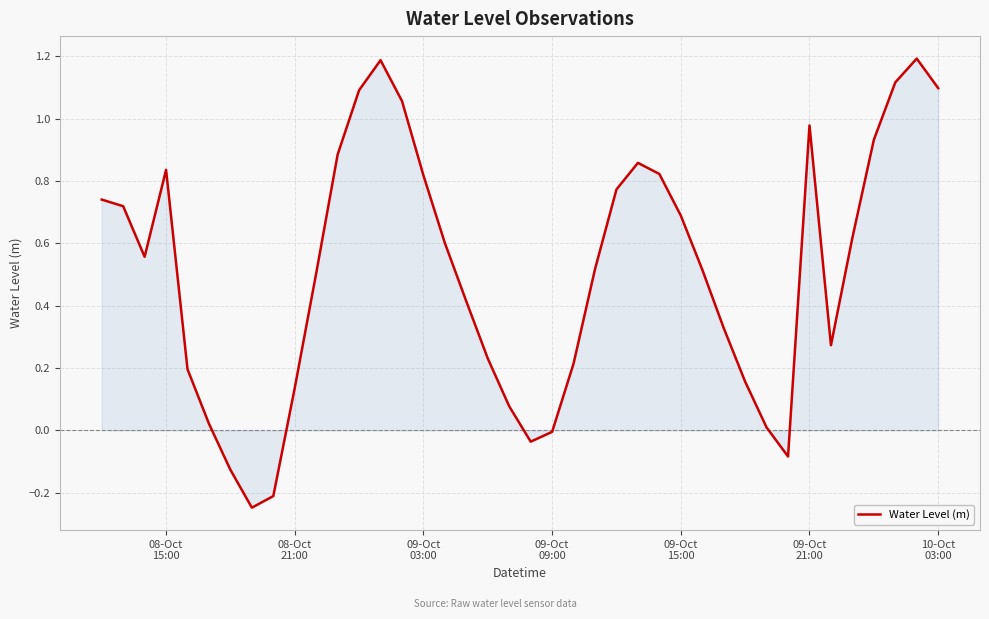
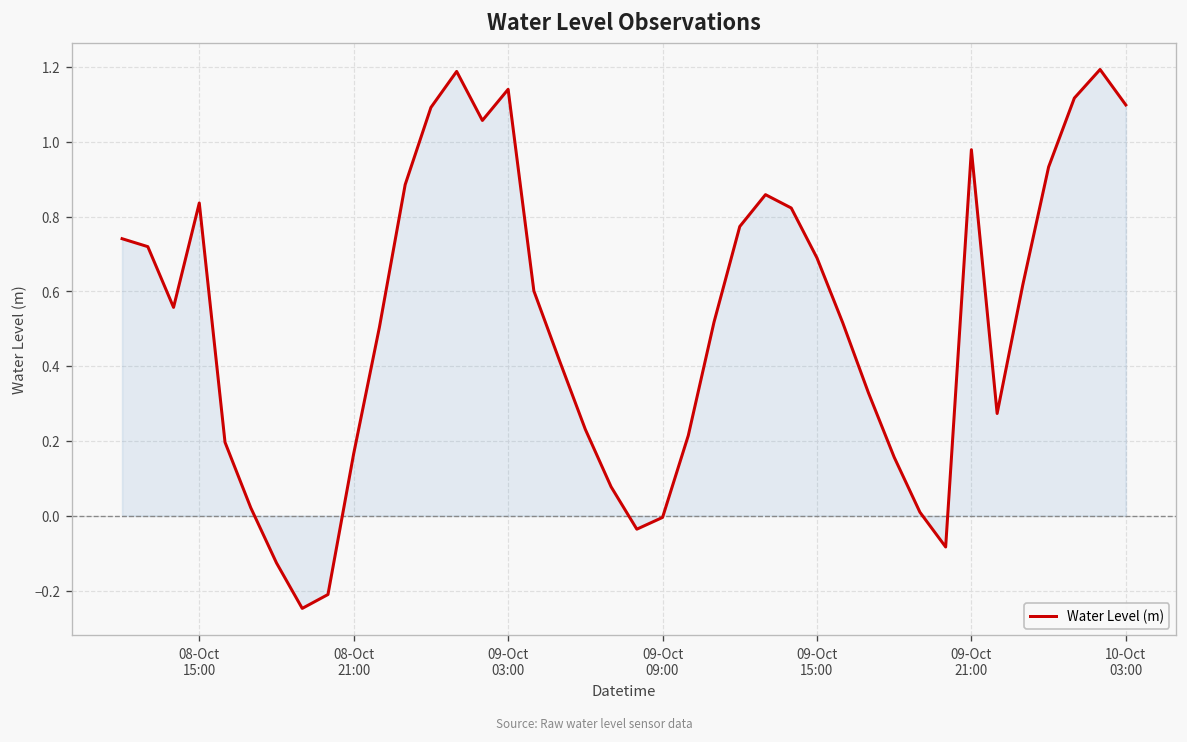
Water Level (m), 08-Oct 21:00: 0.14 -> 0.17
Water Level (m), 09-Oct 03:00: 0.82 -> 1.14
